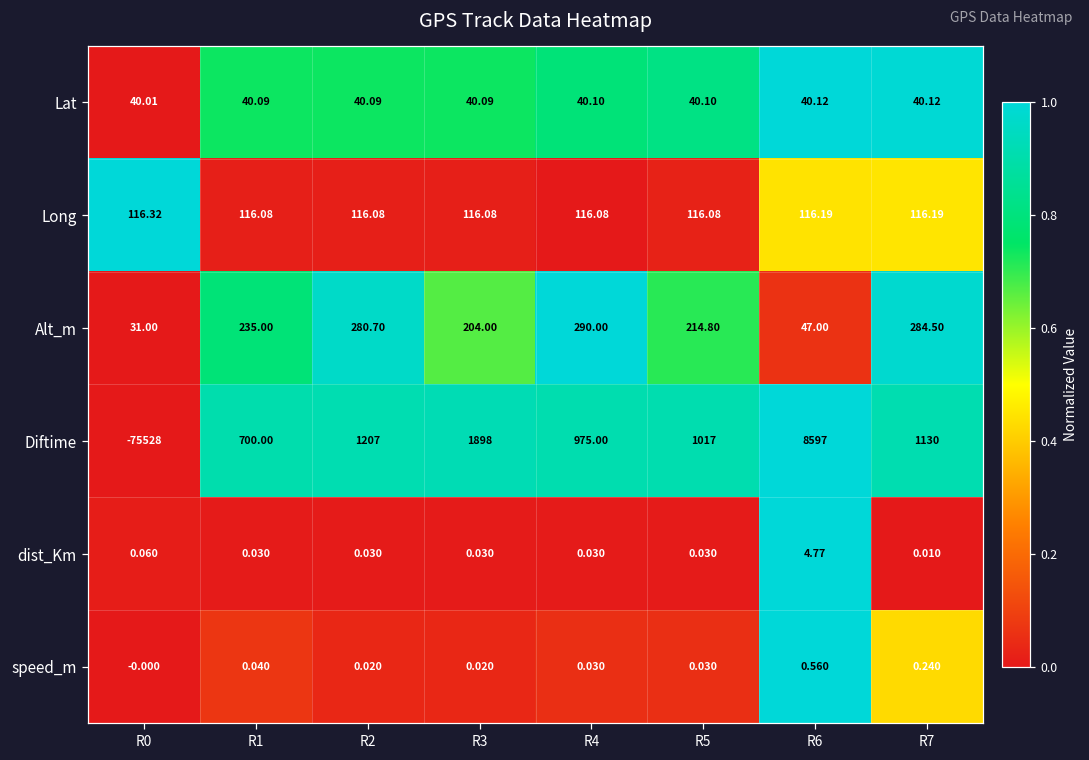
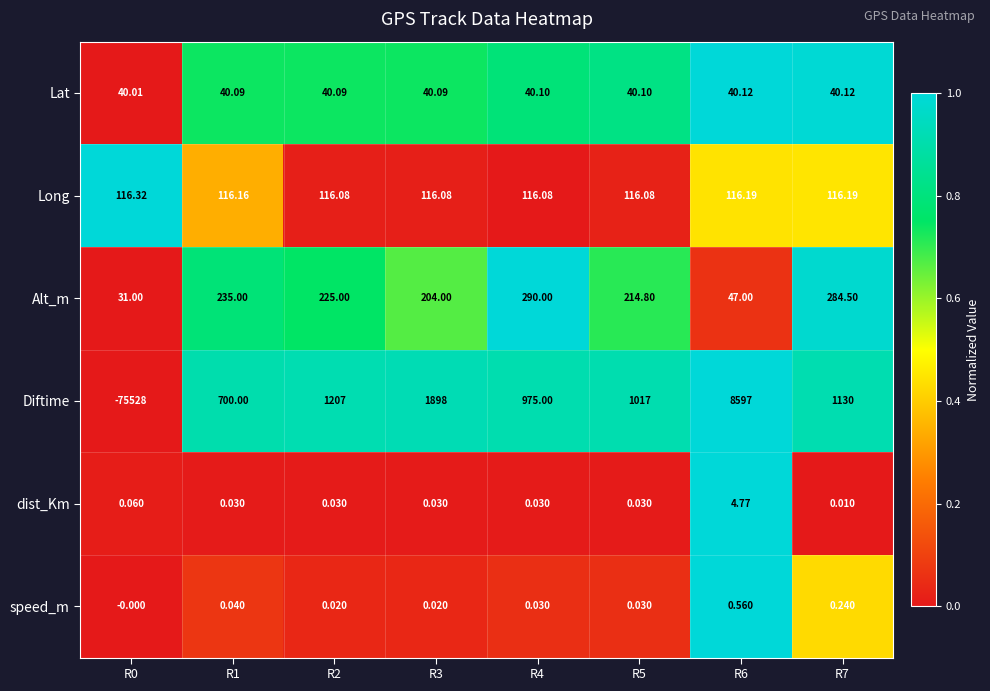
Long, R1: 116.08 -> 116.16
Alt_m, R2: 280.70 -> 225.00
